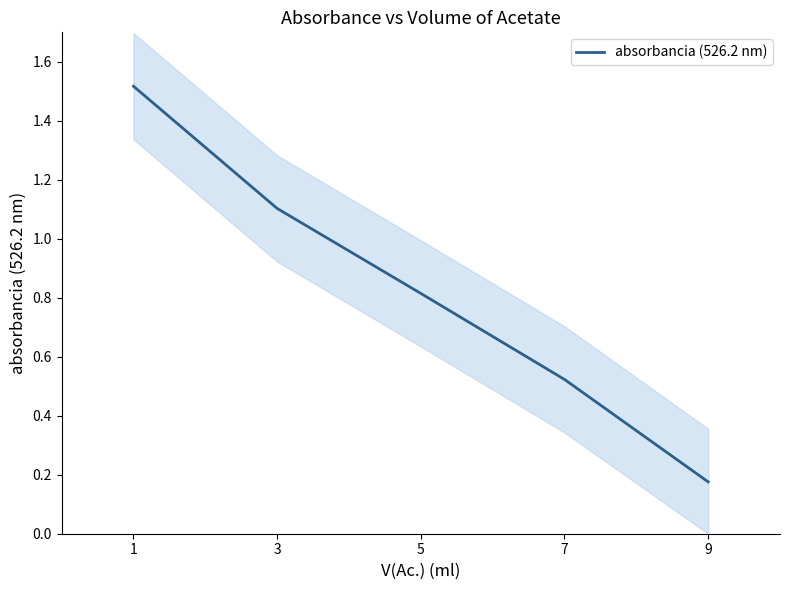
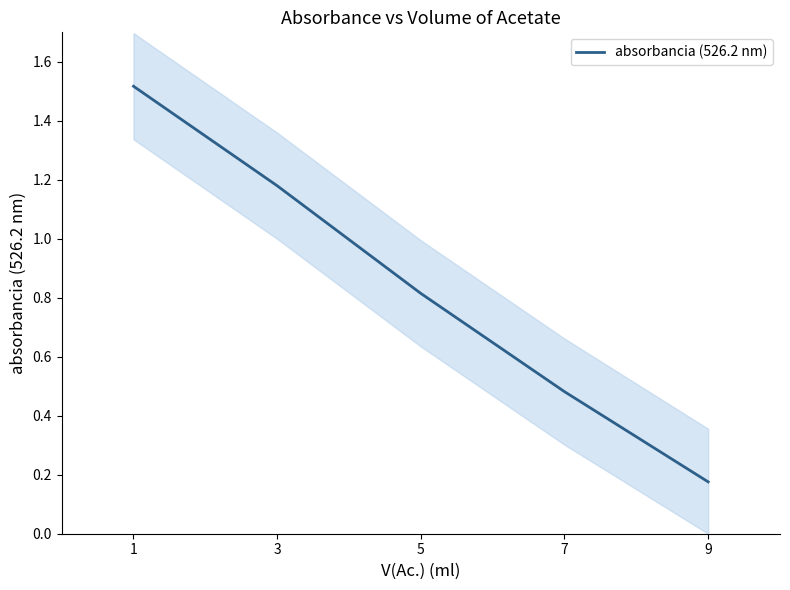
absorbancia (526.2 nm), 3: 1.10 -> 1.18
absorbancia (526.2 nm), 7: 0.52 -> 0.48
